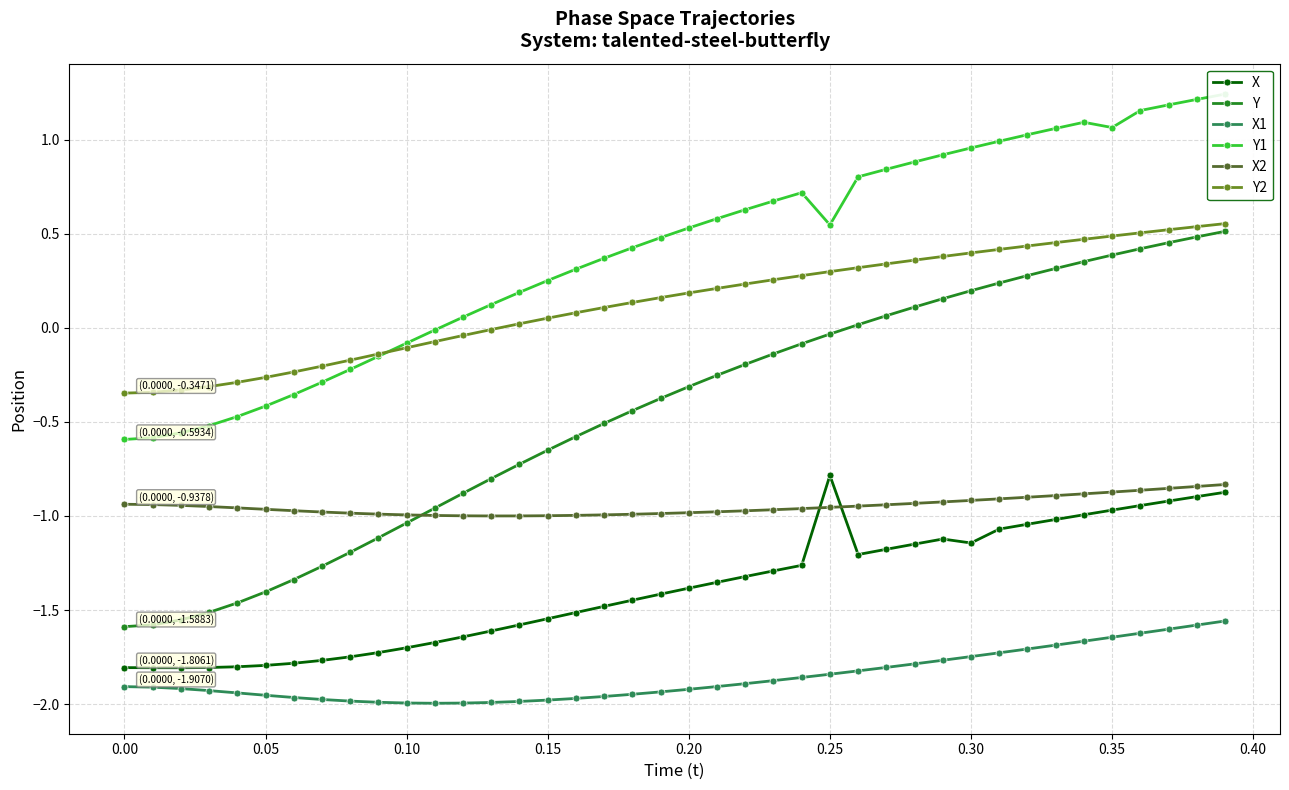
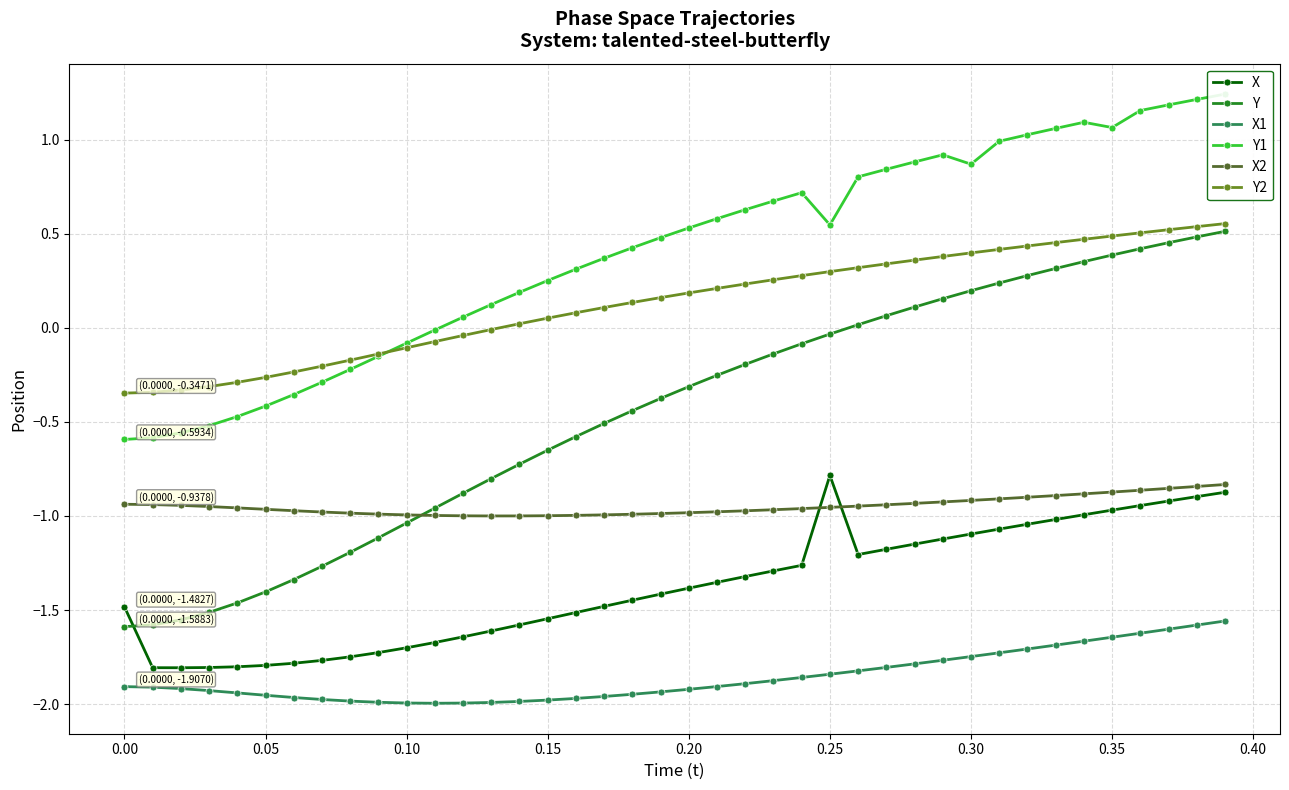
X, 0.00: -1.8061 -> -1.4827
X, 0.30: -1.14 -> -1.10
Y1, 0.30: 0.96 -> 0.87
